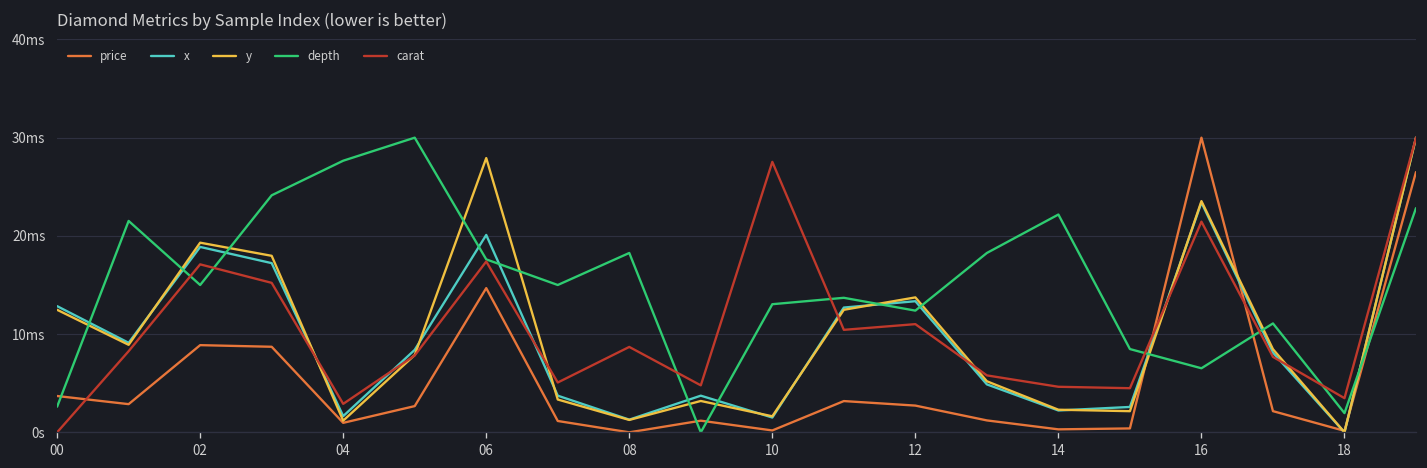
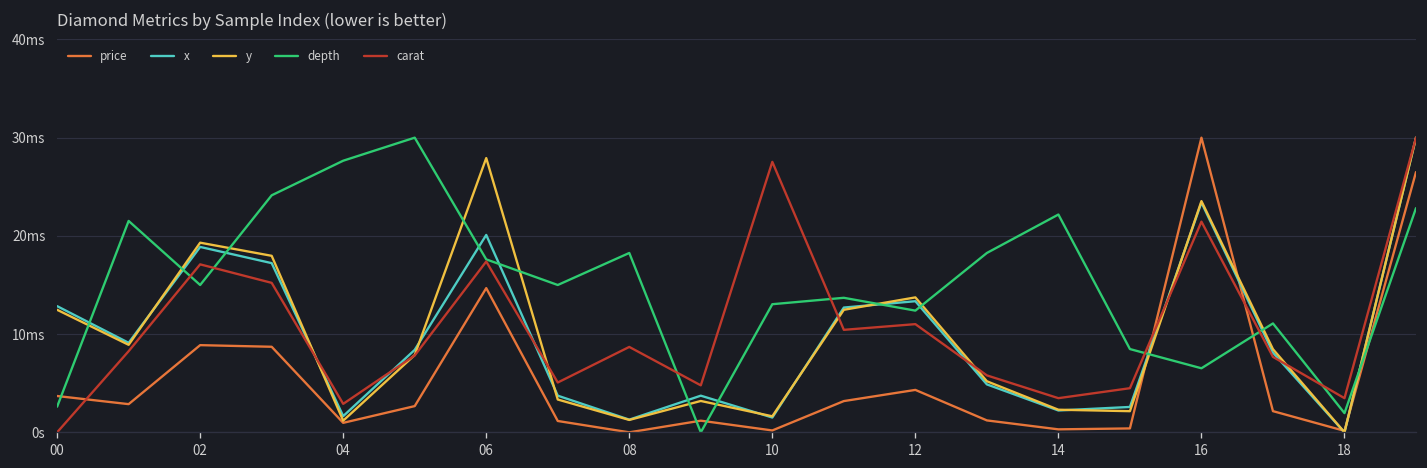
price, 12: 3ms -> 4ms
carat, 14: 5ms -> 3ms
